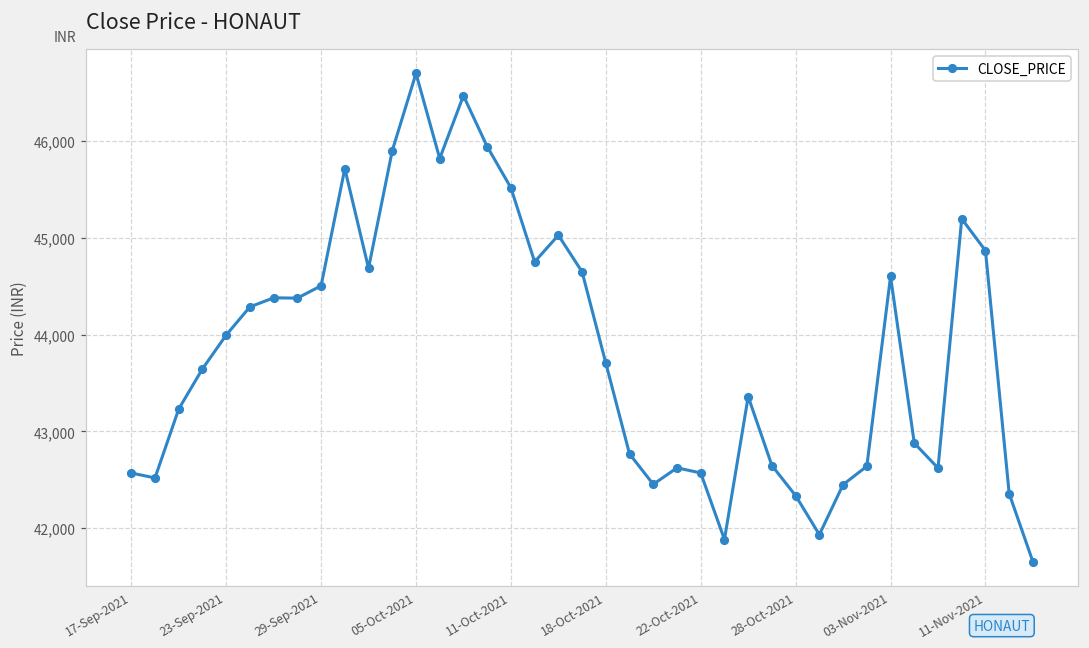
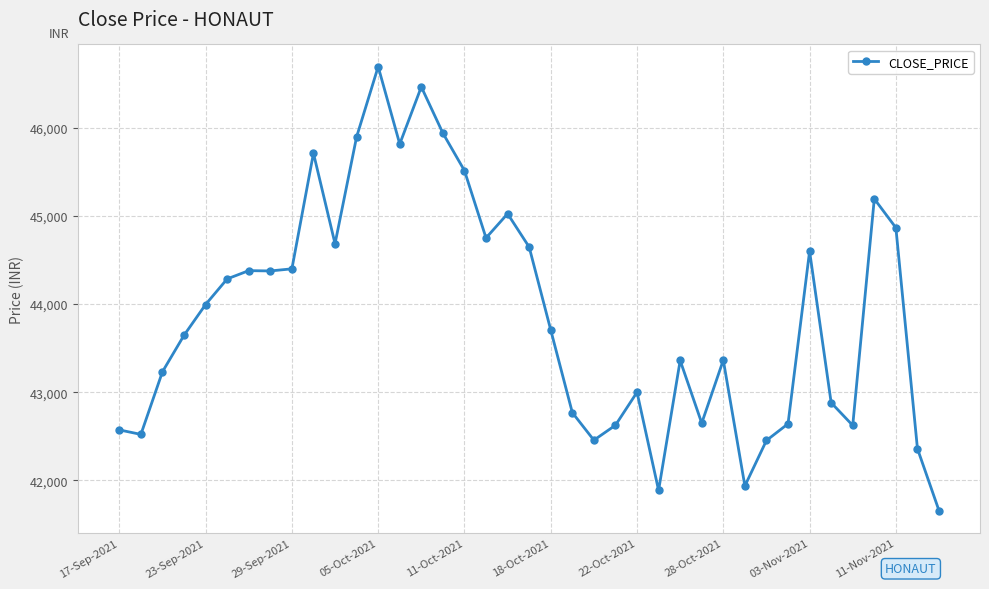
29-Sep-2021: 44,500 -> 44,400
22-Oct-2021: 42,600 -> 43,000
28-Oct-2021: 42,300 -> 43,400
